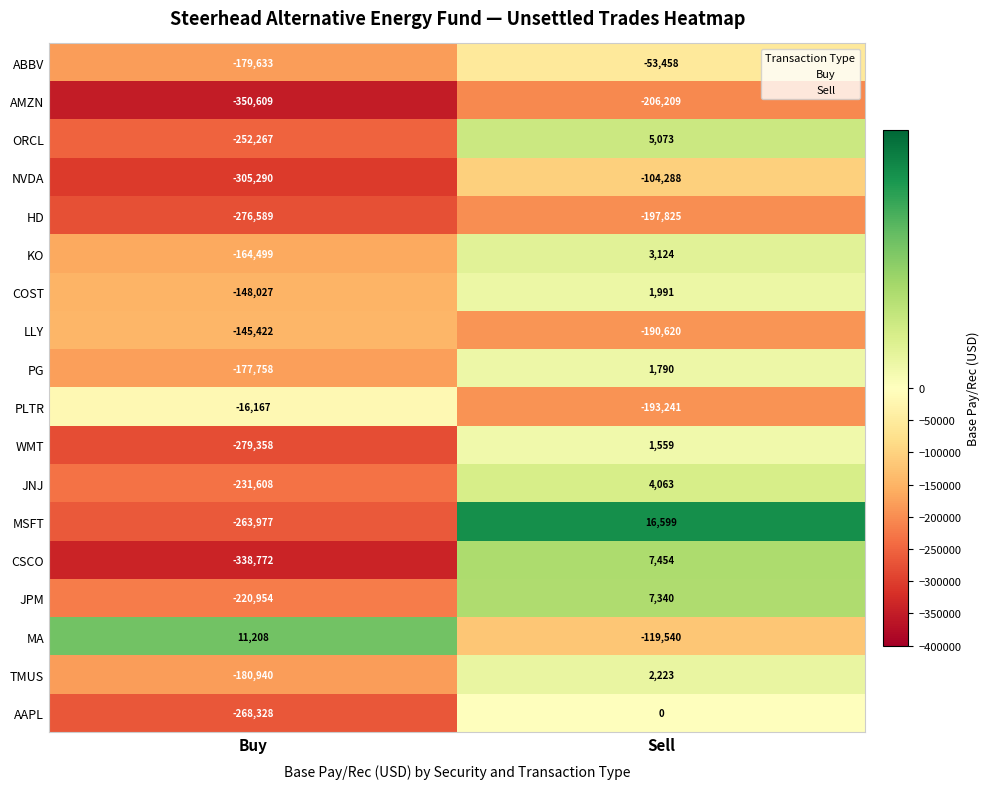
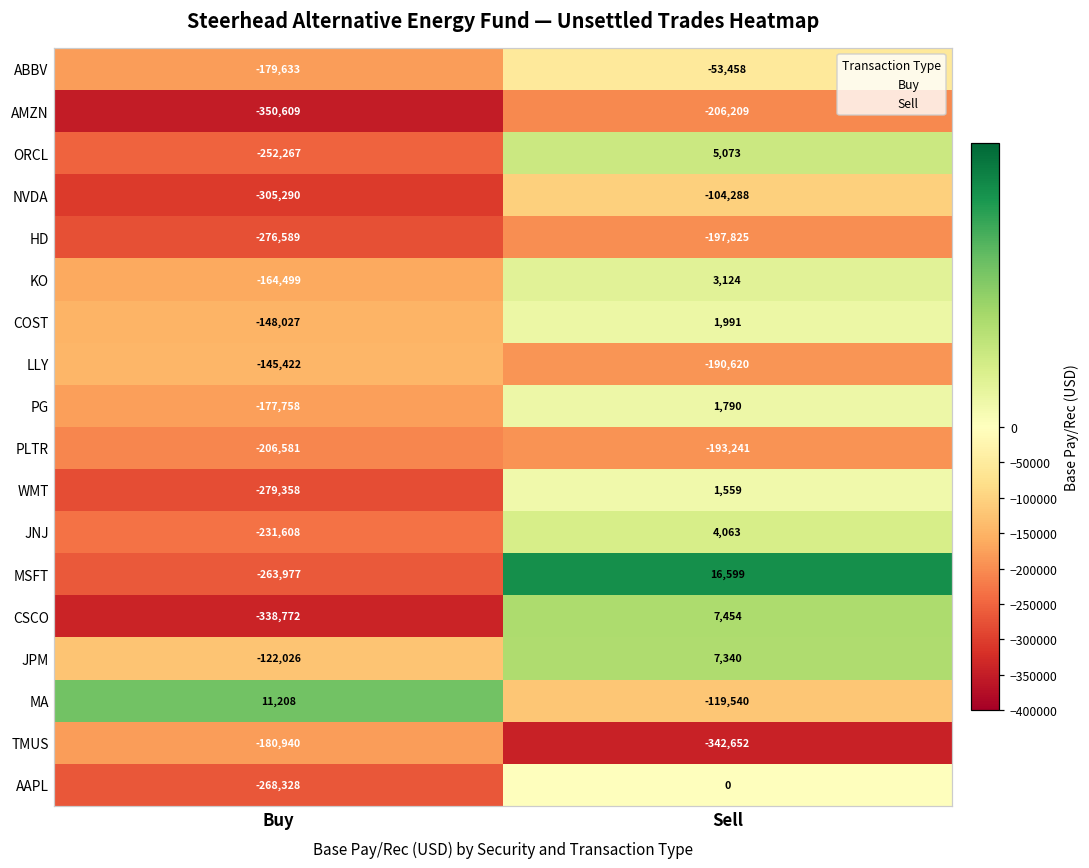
PLTR, Buy: -16,167 -> -206,581
JPM, Buy: -220,954 -> -122,026
TMUS, Sell: 2,223 -> -342,652
